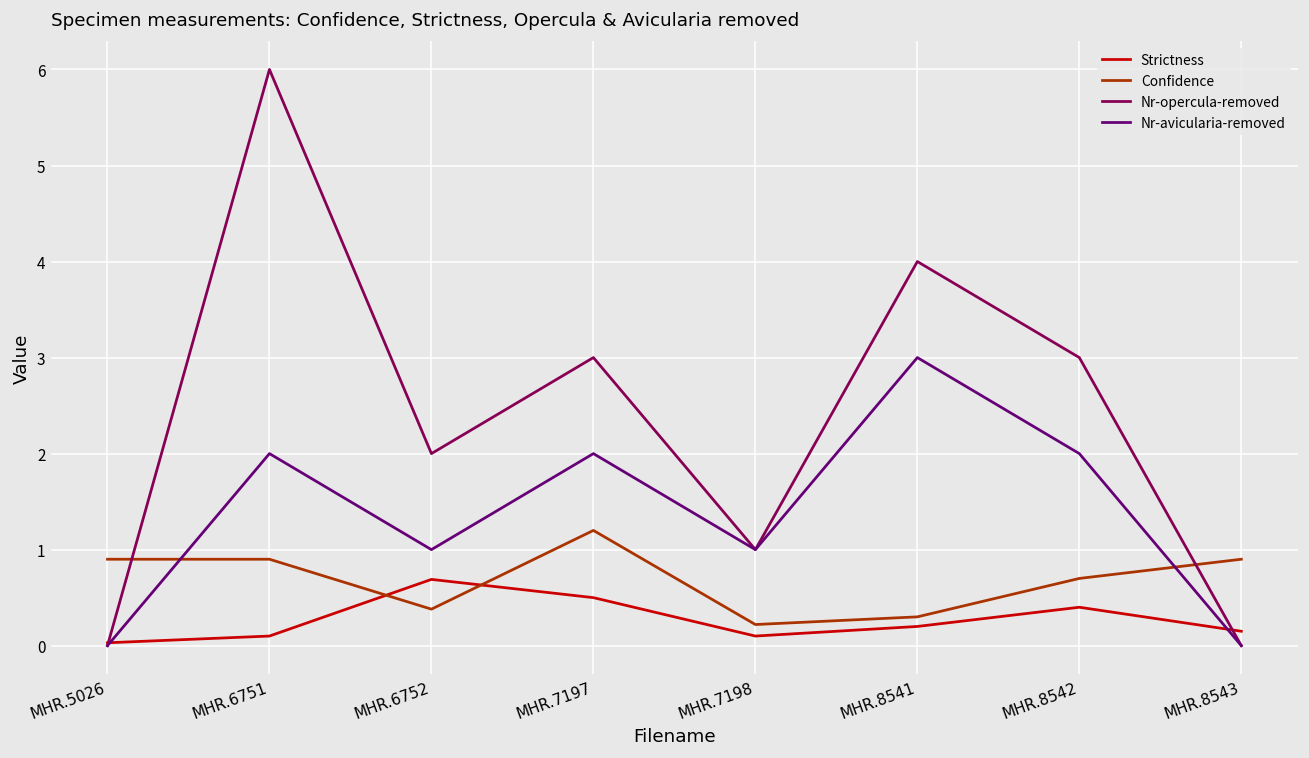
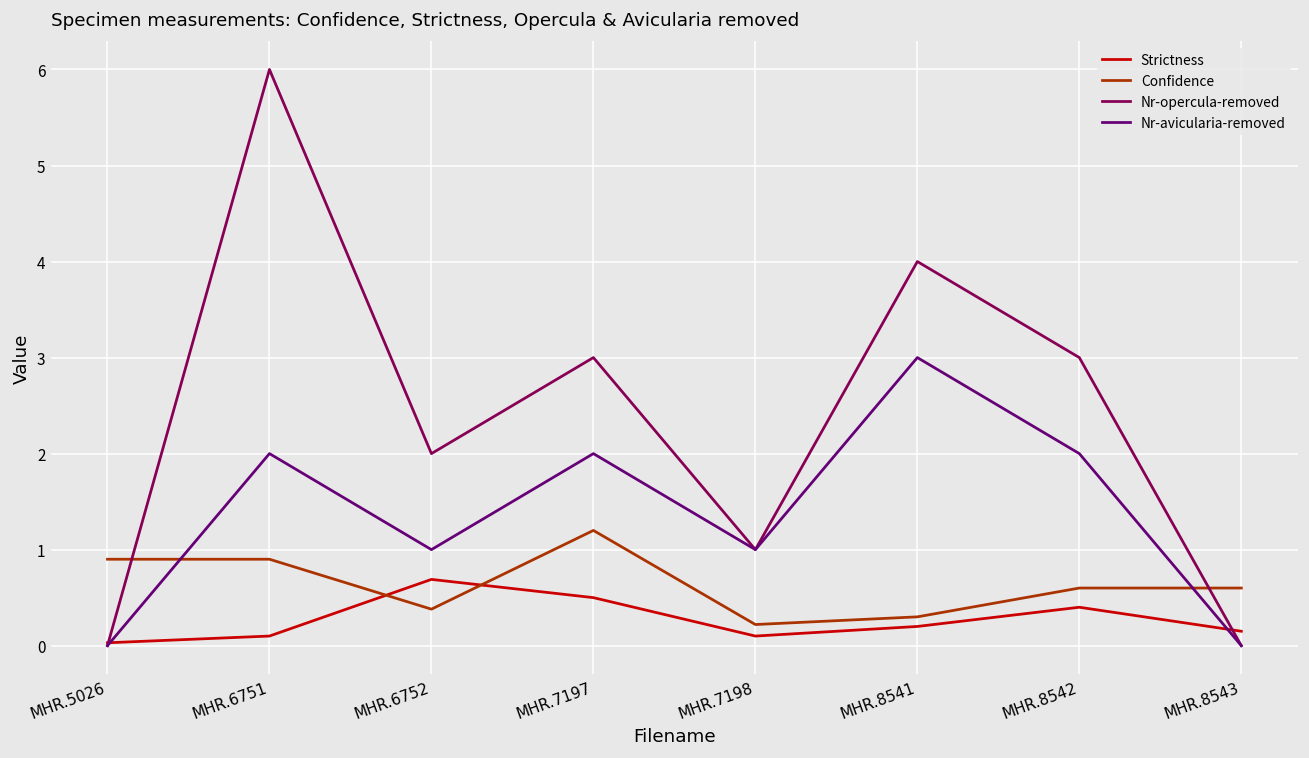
Confidence, MHR.8542: 0.7 -> 0.6
Confidence, MHR.8543: 0.9 -> 0.6
